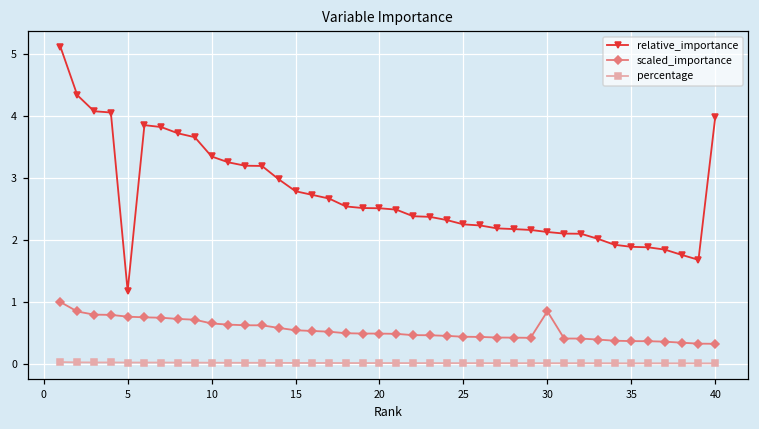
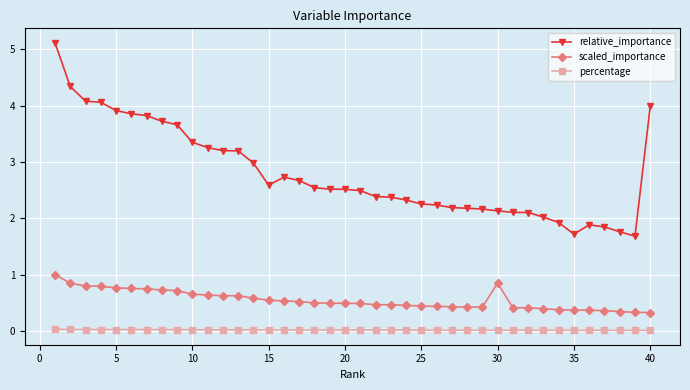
relative_importance, 5: 1.2 -> 3.9
relative_importance, 15: 2.8 -> 2.6
relative_importance, 35: 1.9 -> 1.7
